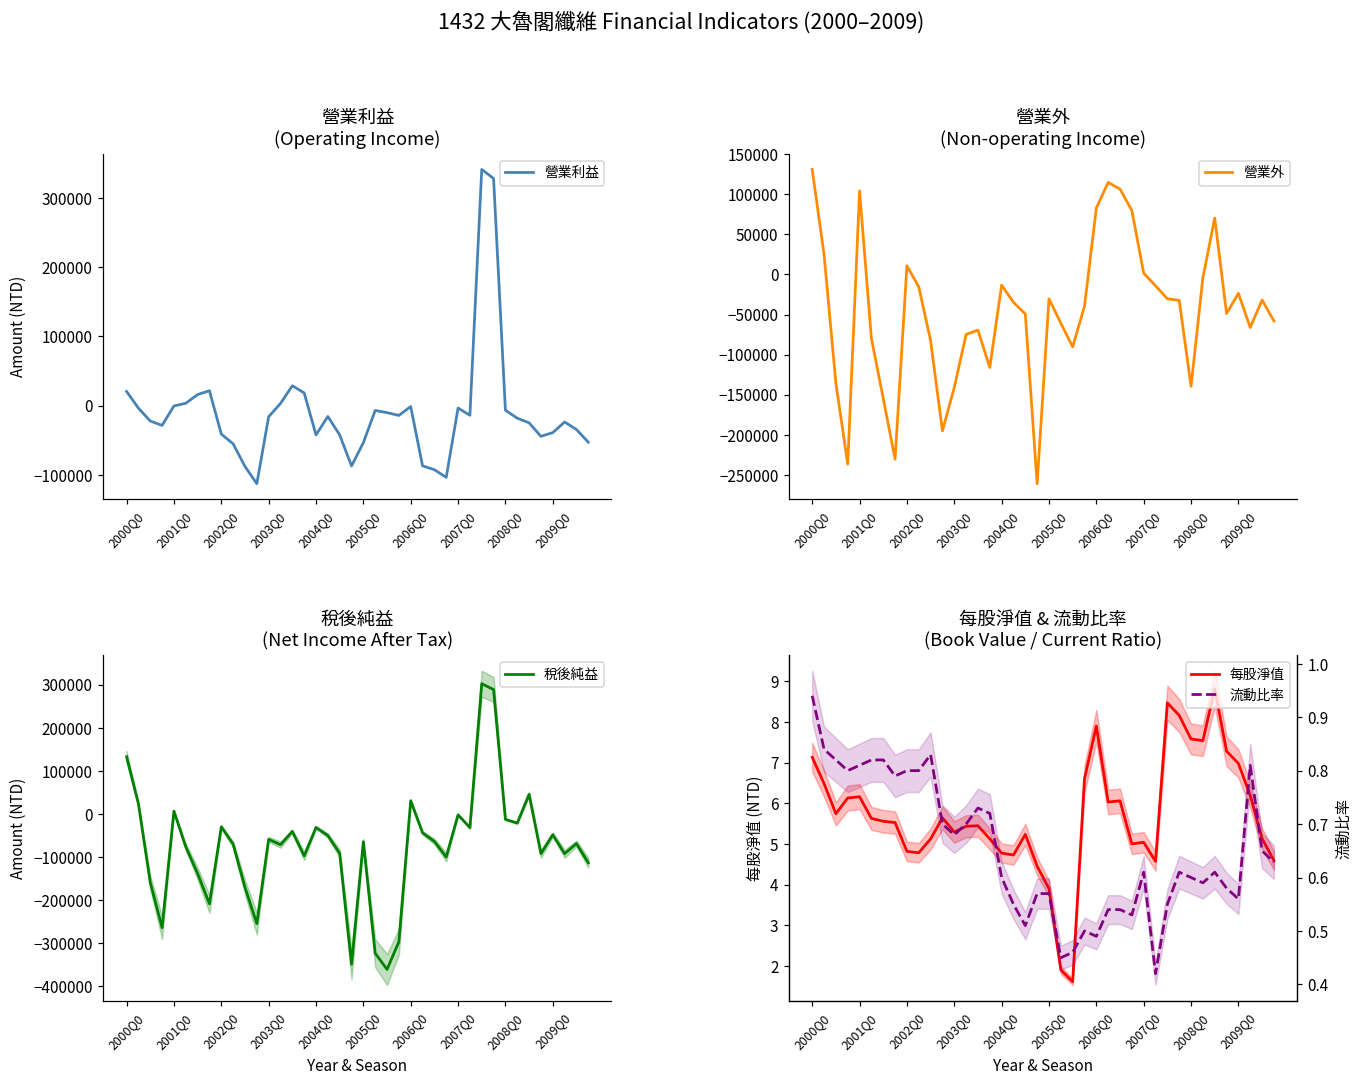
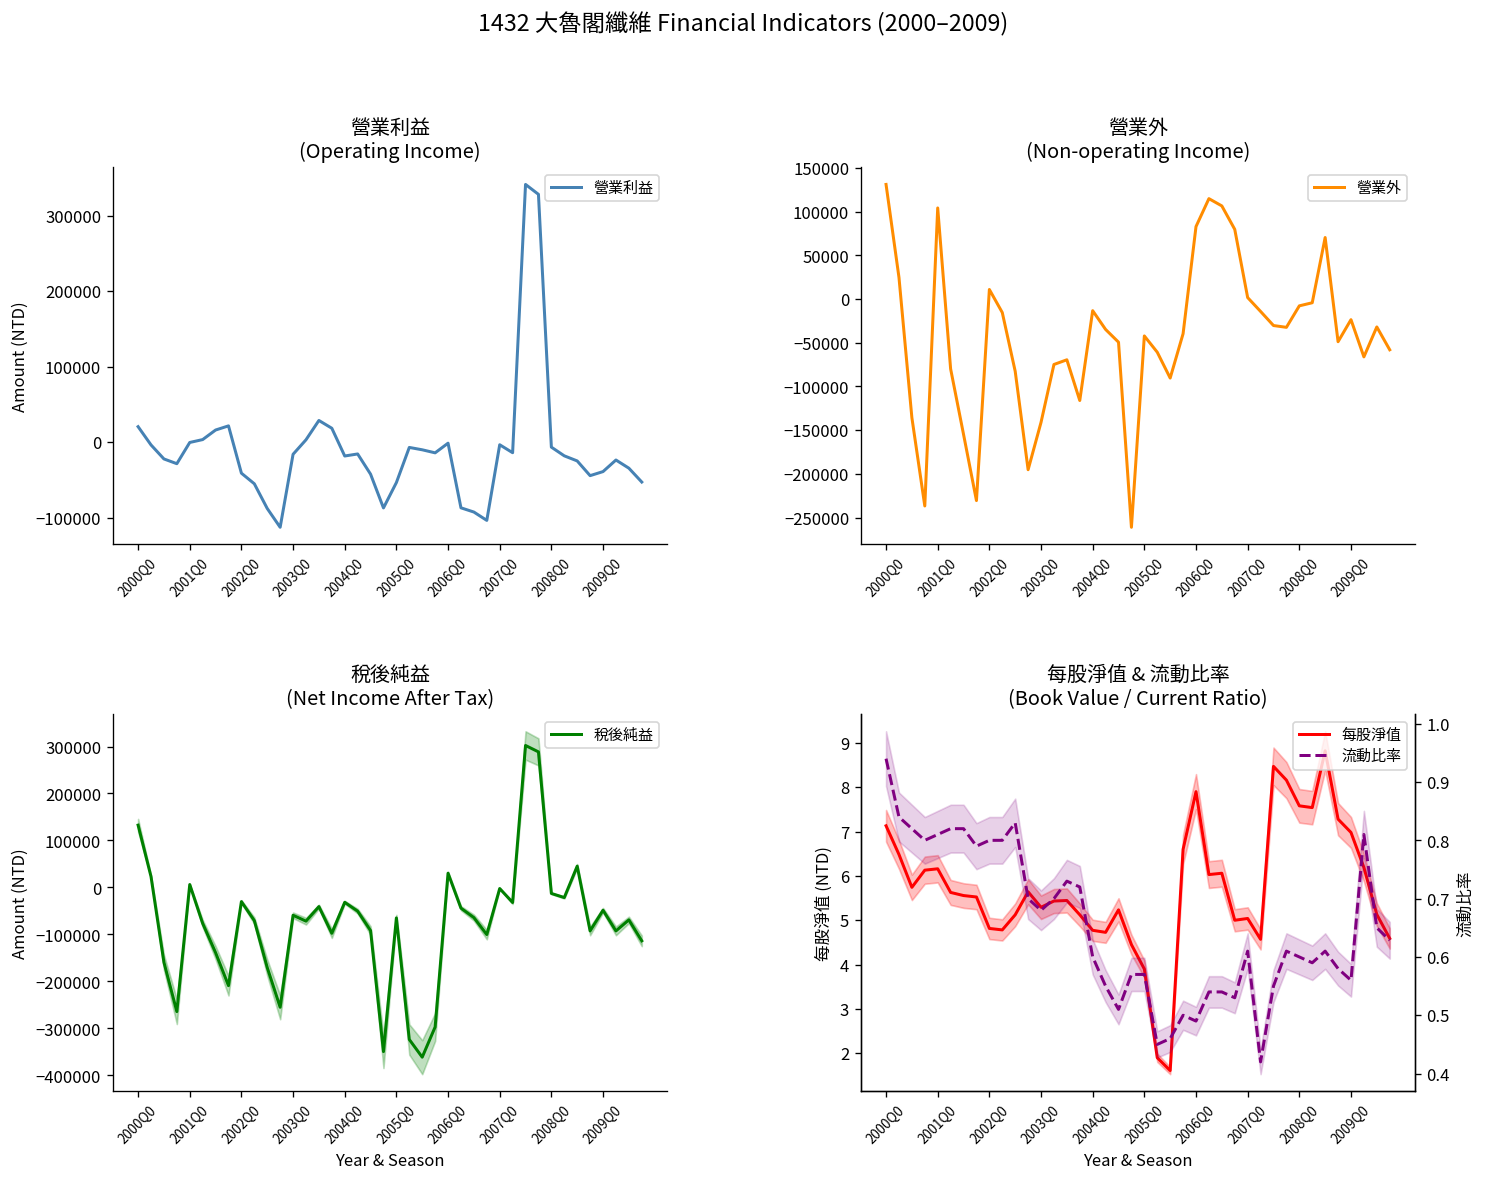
營業利益 (Operating Income), 2004Q0: -40000 -> -20000
營業外 (Non-operating Income), 2005Q0: -30000 -> -40000
營業外 (Non-operating Income), 2008Q0: -140000 -> -10000
